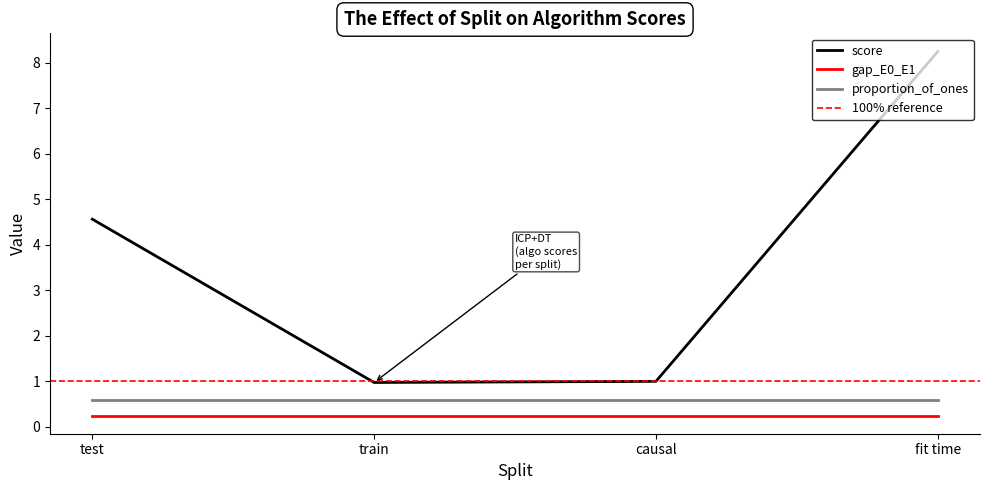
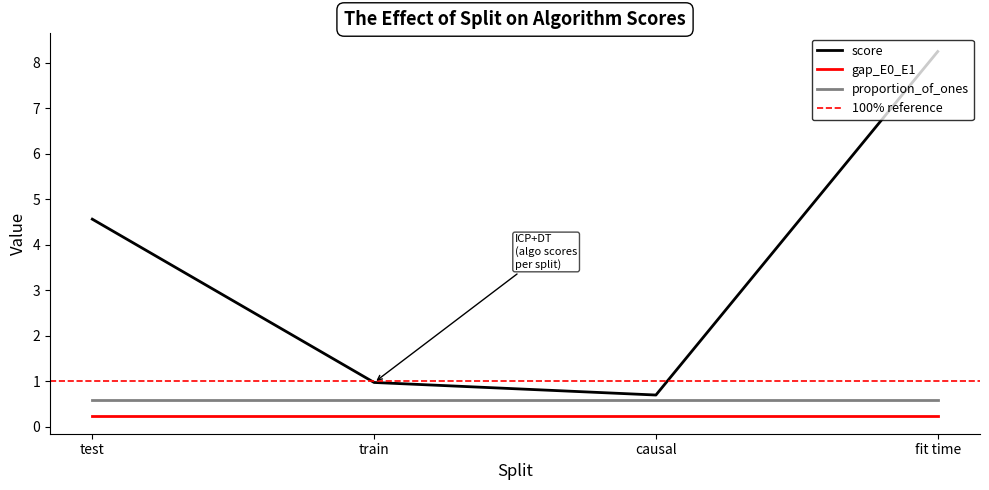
score, causal: 1.0 -> 0.7
